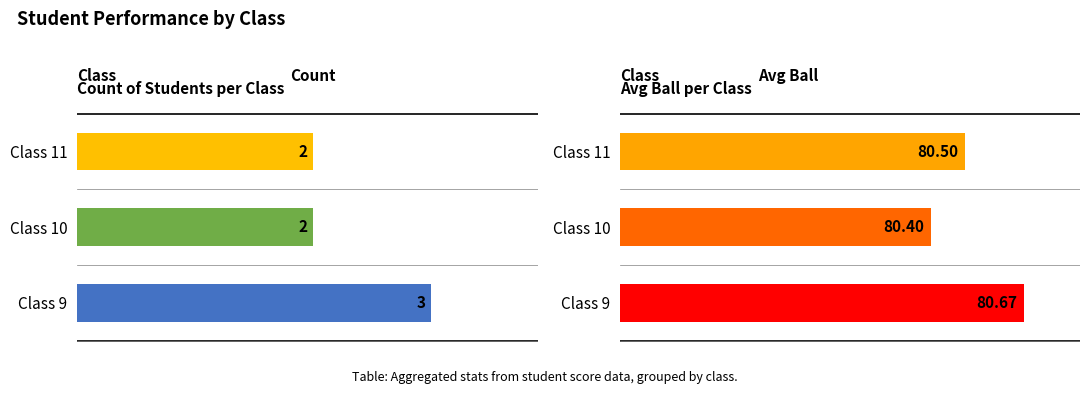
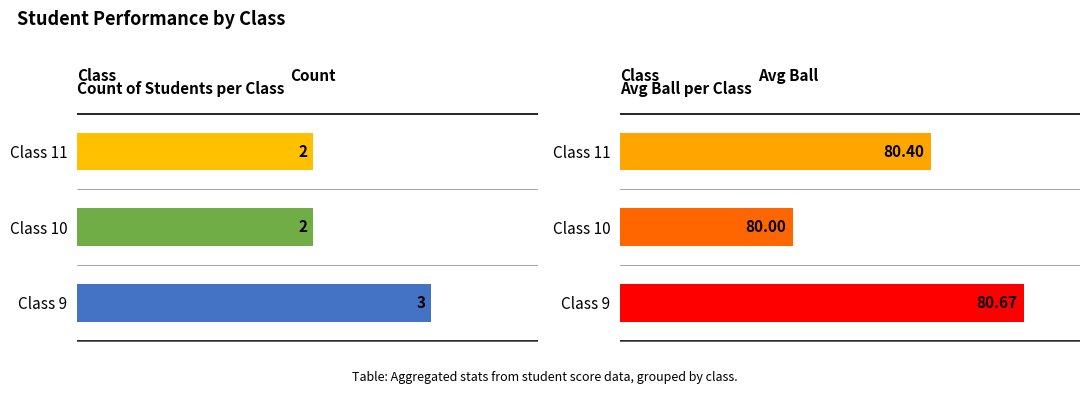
Avg Ball per Class, Class 11: 80.50 -> 80.40
Avg Ball per Class, Class 10: 80.40 -> 80.00
